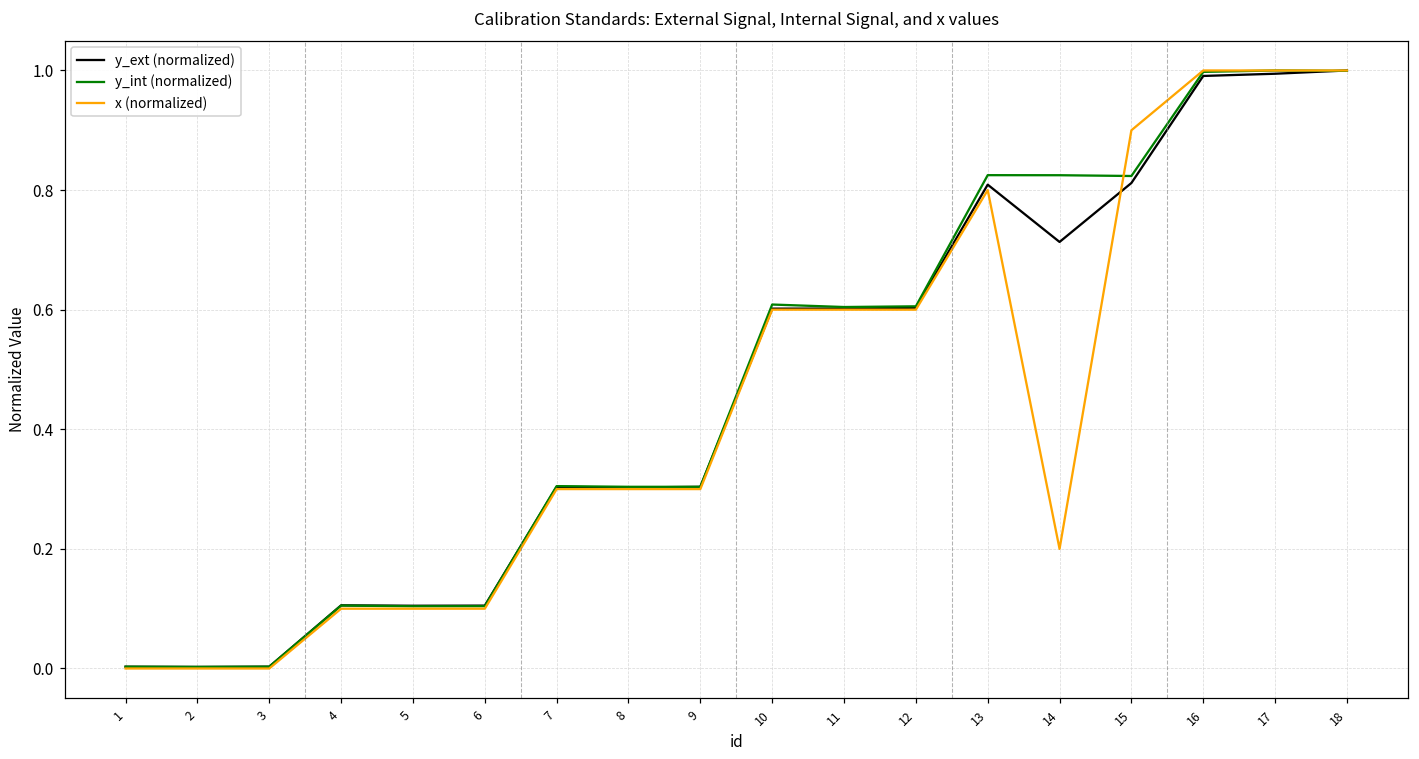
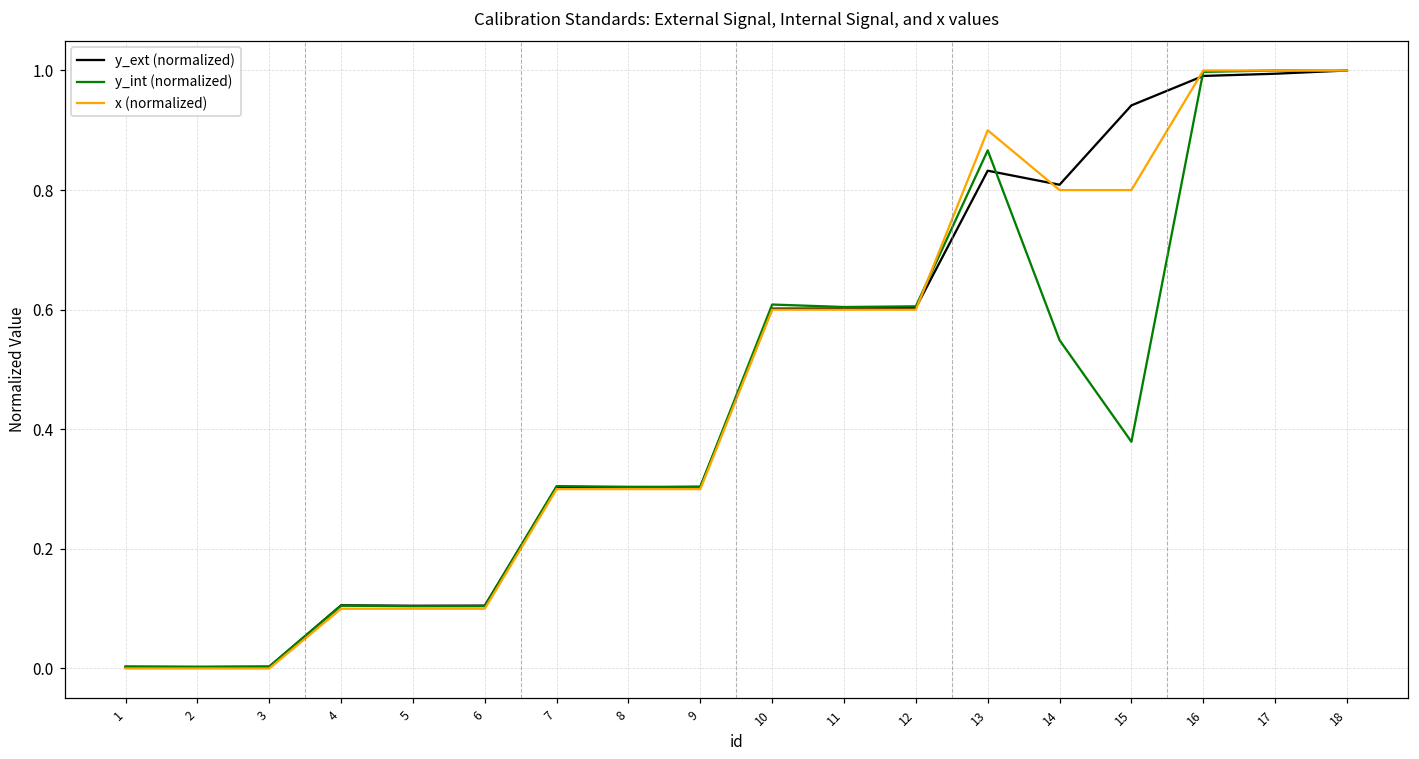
y_ext (normalized), 13: 0.81 -> 0.83
y_int (normalized), 13: 0.82 -> 0.87
x (normalized), 13: 0.8 -> 0.9
y_ext (normalized), 14: 0.71 -> 0.81
y_int (normalized), 14: 0.82 -> 0.55
x (normalized), 14: 0.2 -> 0.8
y_ext (normalized), 15: 0.81 -> 0.94
y_int (normalized), 15: 0.82 -> 0.38
x (normalized), 15: 0.9 -> 0.8
